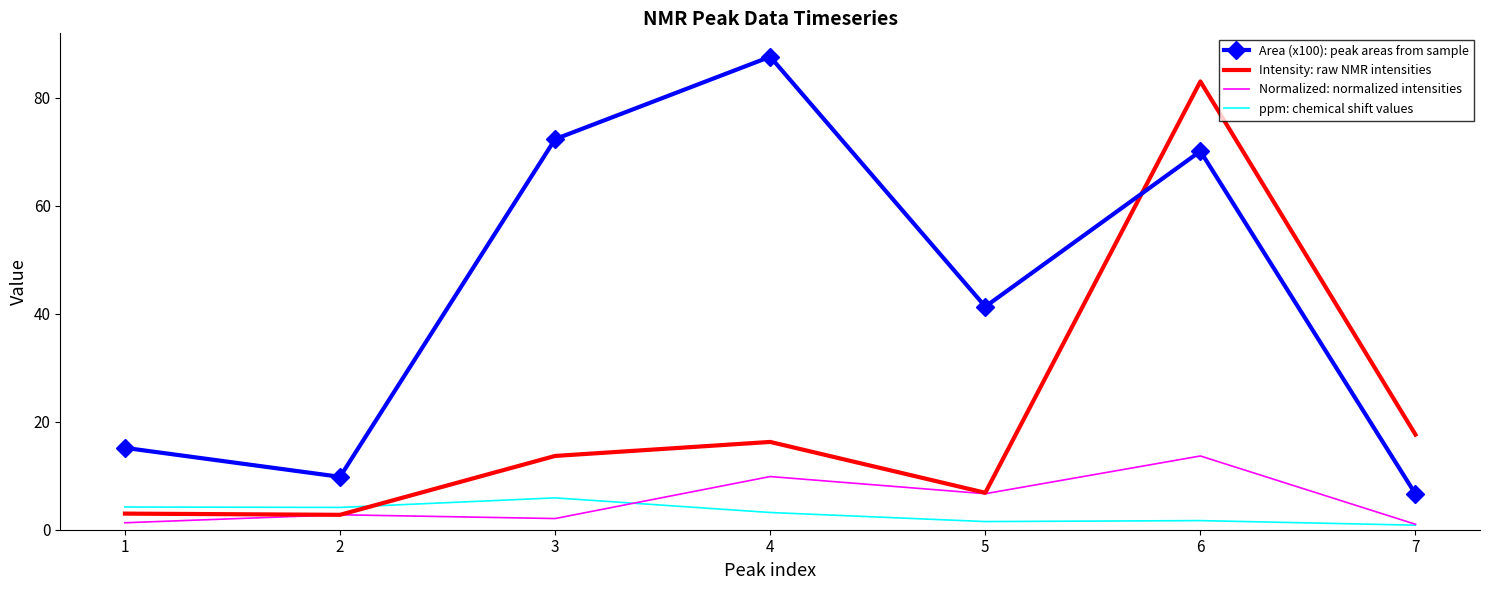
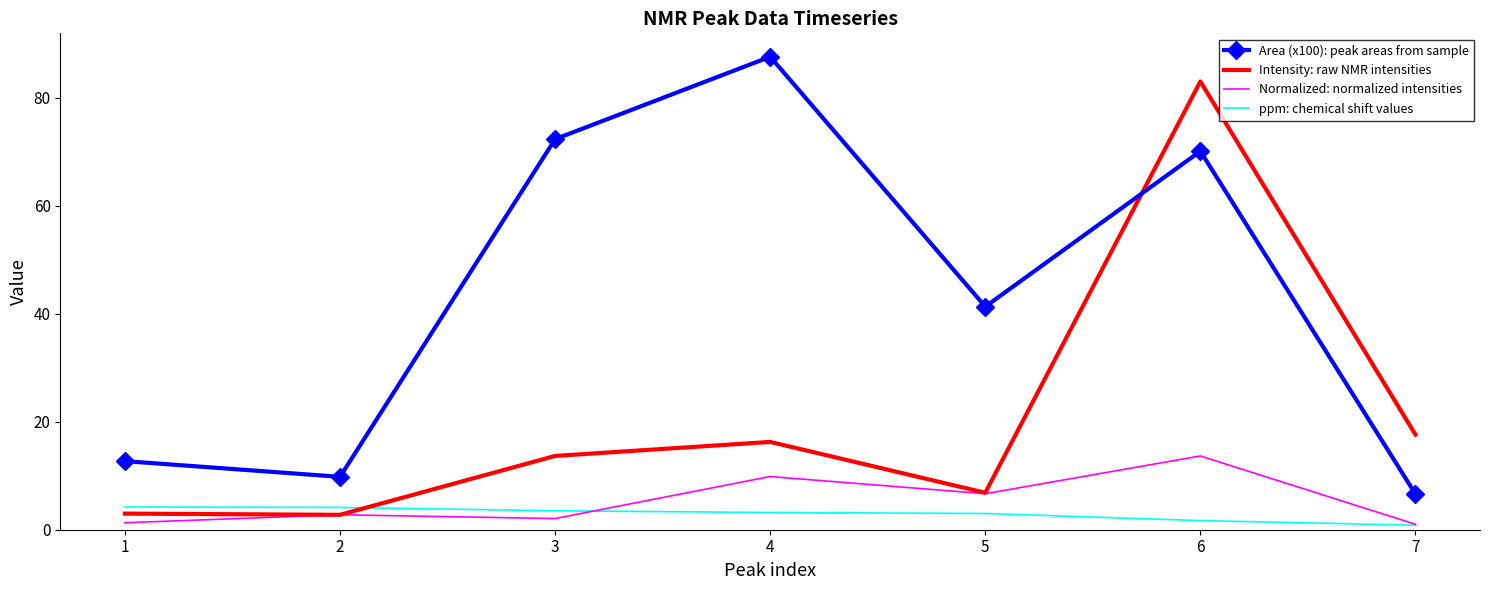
Area (x100): peak areas from sample, 1: 15 -> 13
ppm: chemical shift values, 3: 6 -> 4
ppm: chemical shift values, 5: 2 -> 3
